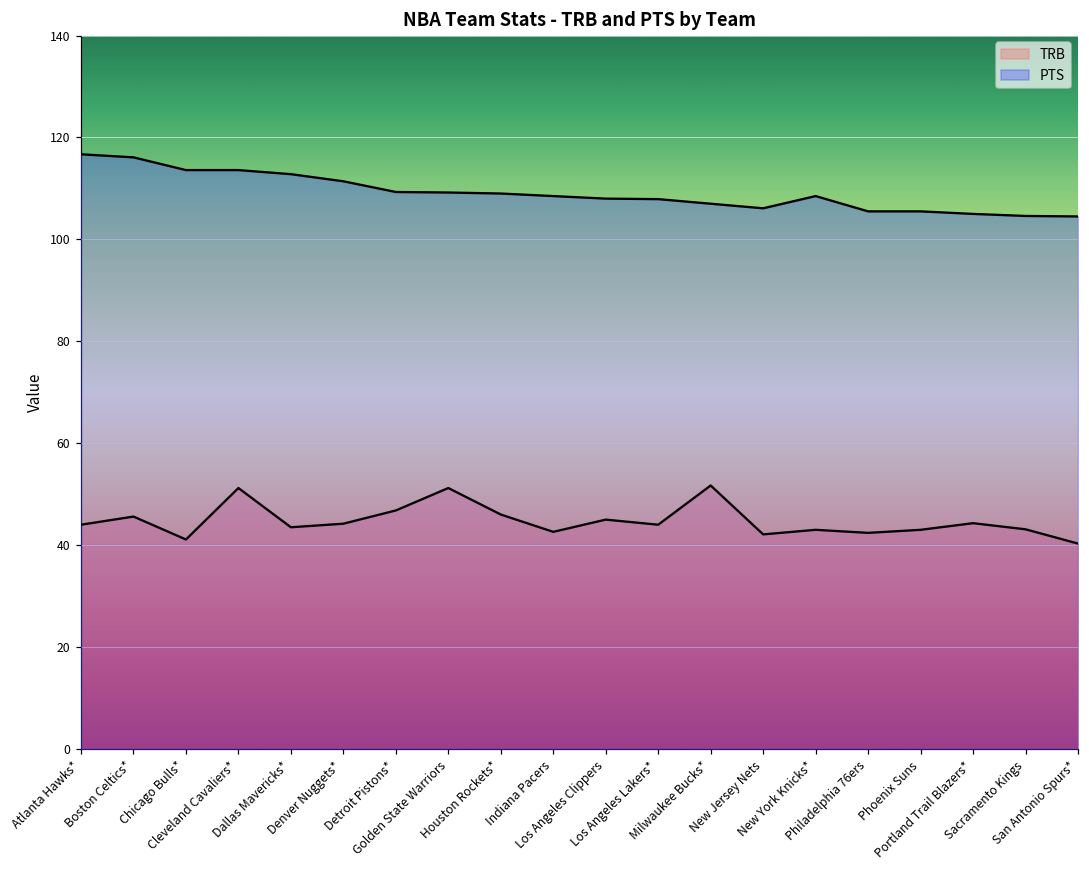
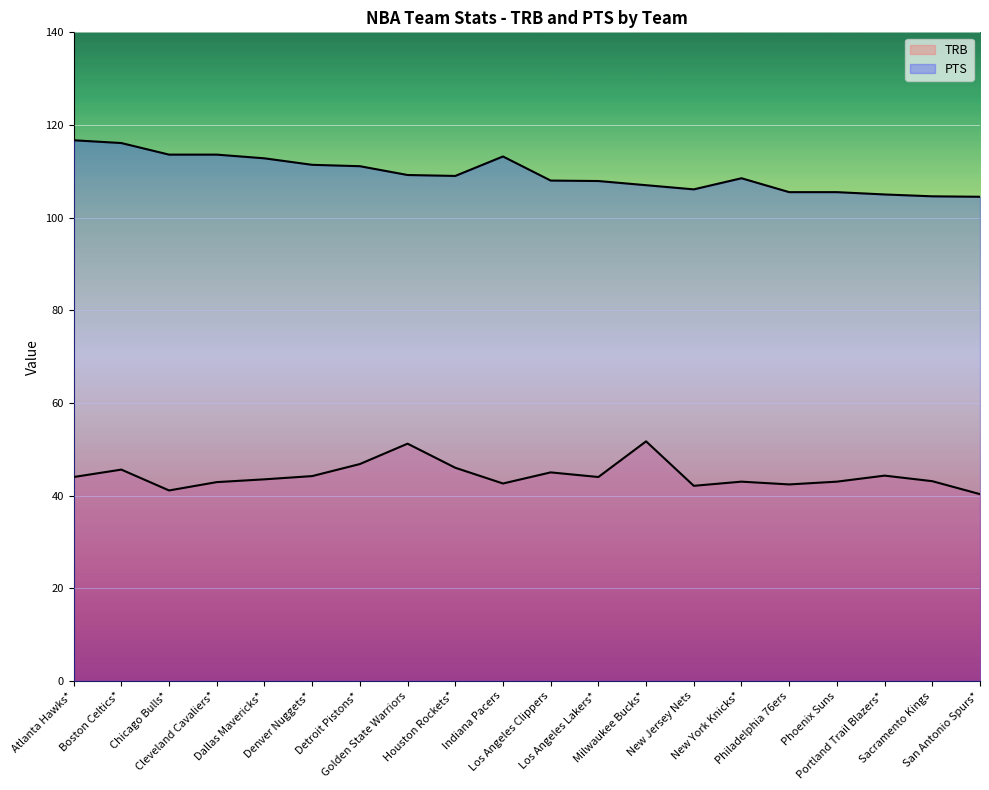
TRB, Cleveland Cavaliers*: 51 -> 43
PTS, Detroit Pistons*: 109 -> 111
PTS, Indiana Pacers: 109 -> 113
